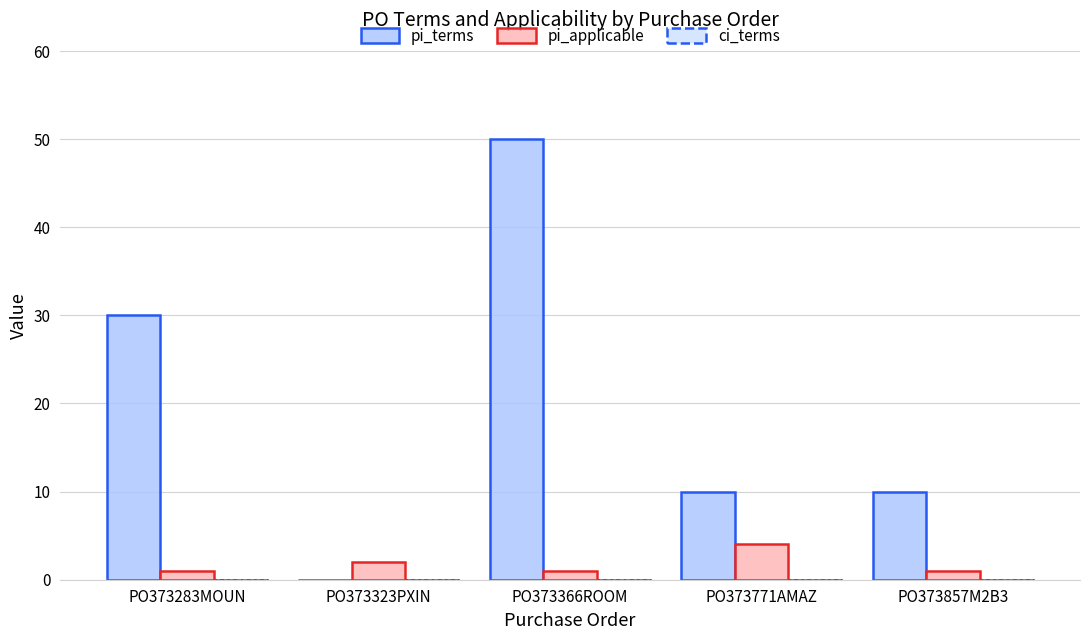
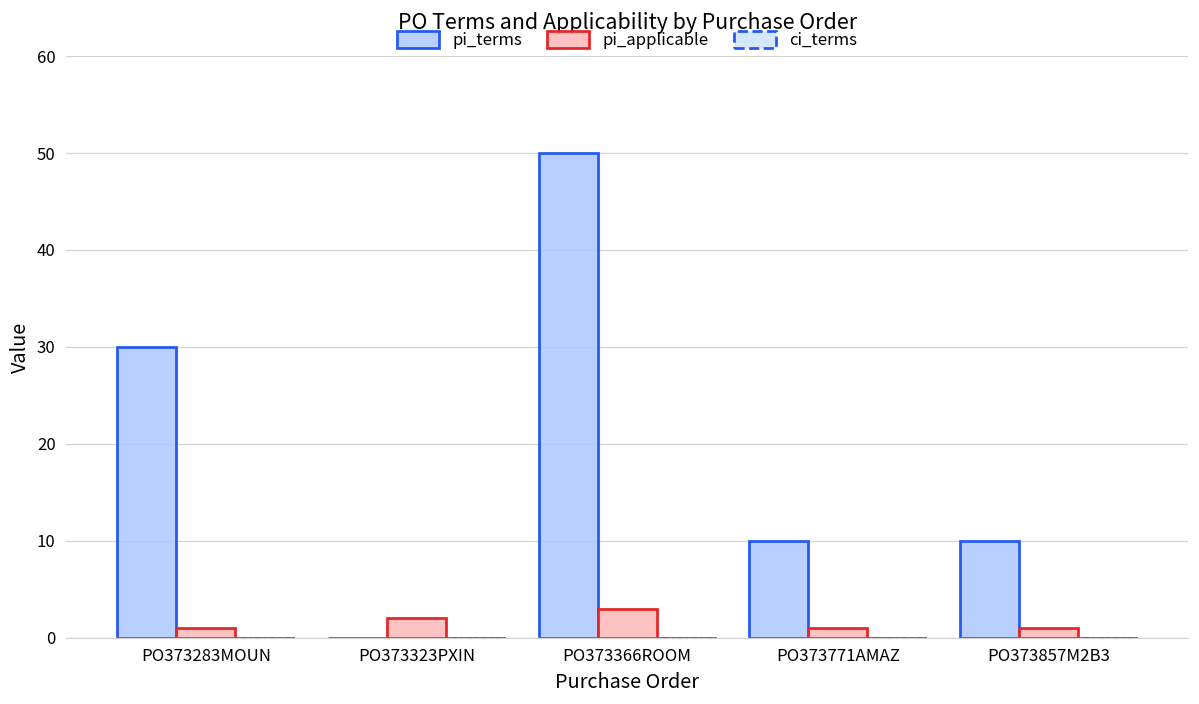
pi_applicable, PO373366ROOM: 1 -> 3
pi_applicable, PO373771AMAZ: 4 -> 1
